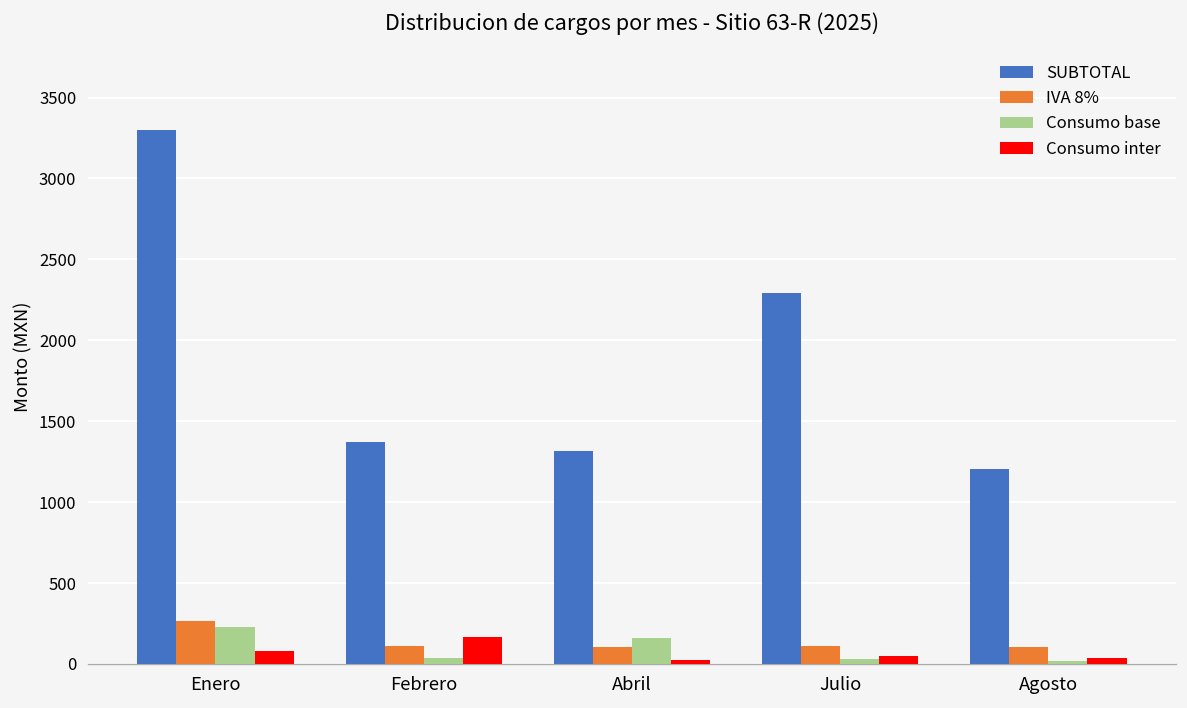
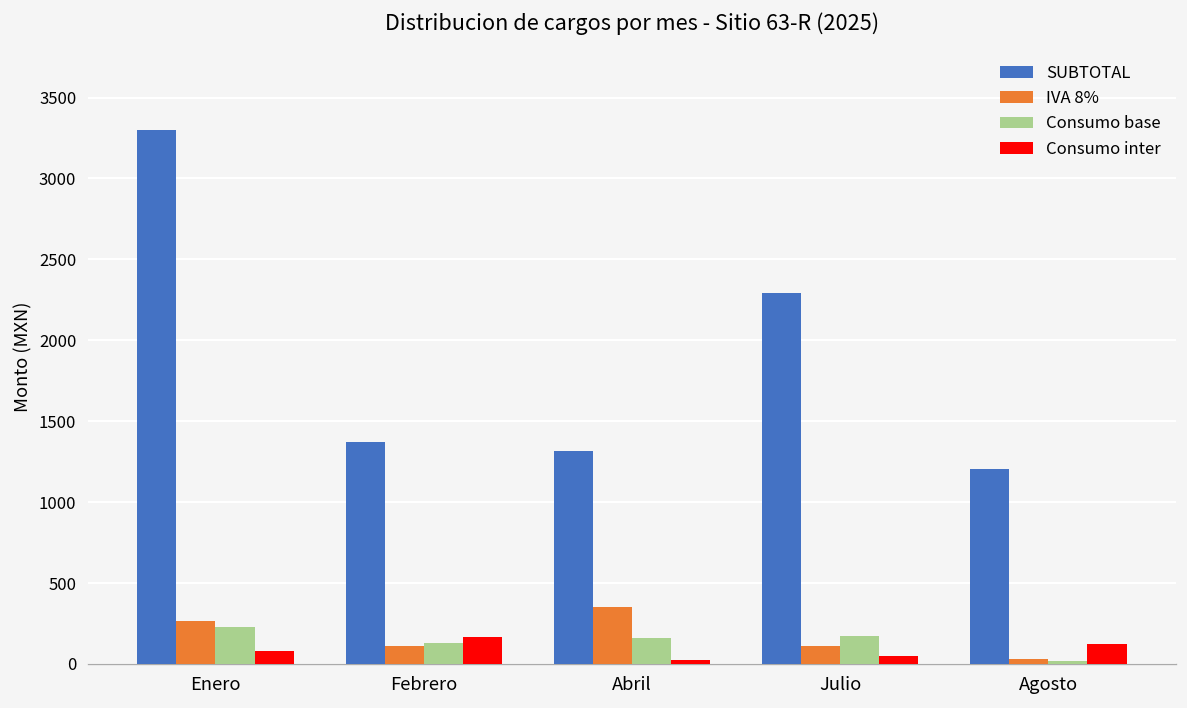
Consumo base, Febrero: 30 -> 130
IVA 8%, Abril: 110 -> 350
Consumo base, Julio: 30 -> 170
IVA 8%, Agosto: 110 -> 30
Consumo inter, Agosto: 40 -> 120
